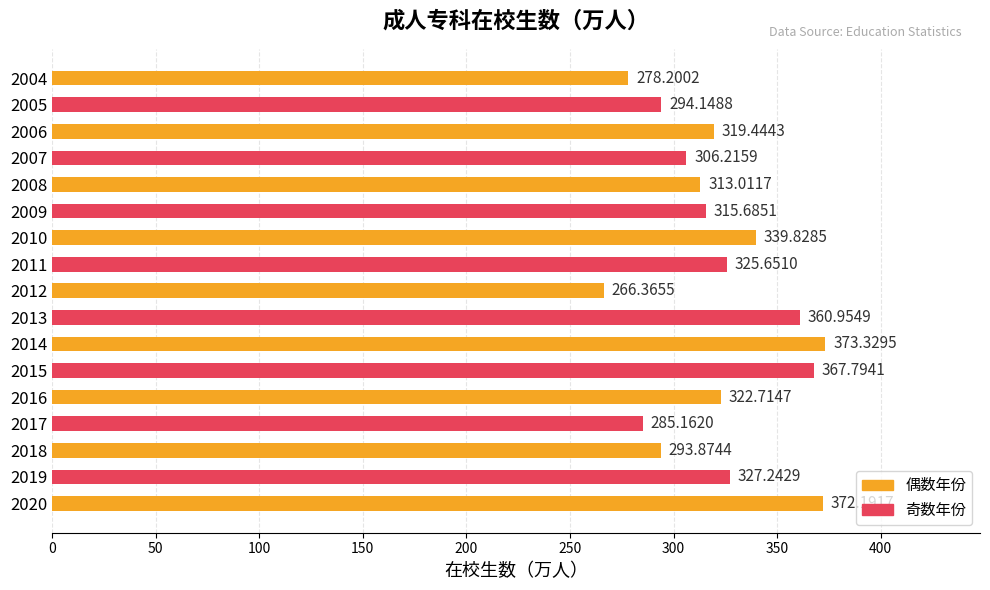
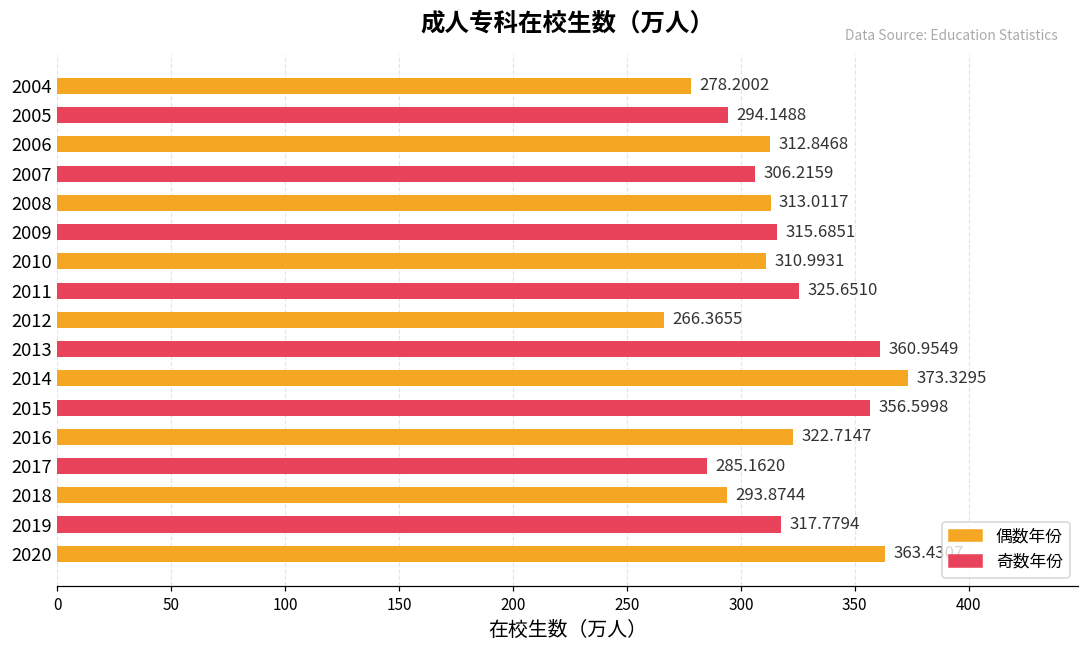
2006: 319.4443 -> 312.8468
2010: 339.8285 -> 310.9931
2015: 367.7941 -> 356.5998
2019: 327.2429 -> 317.7794
2020: 372 -> 363
